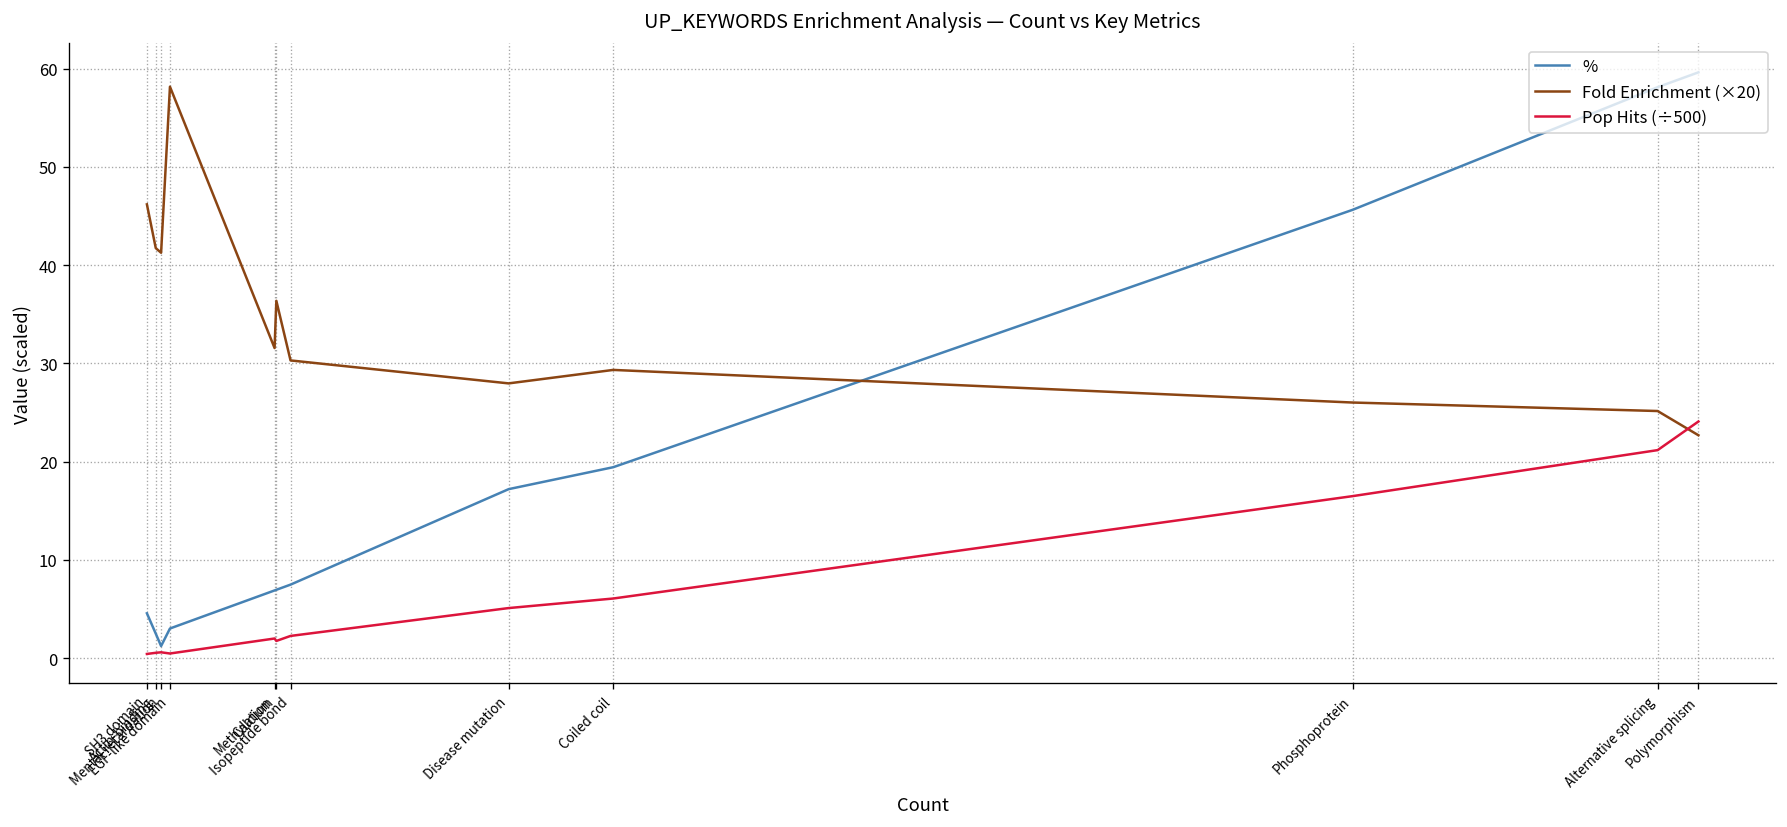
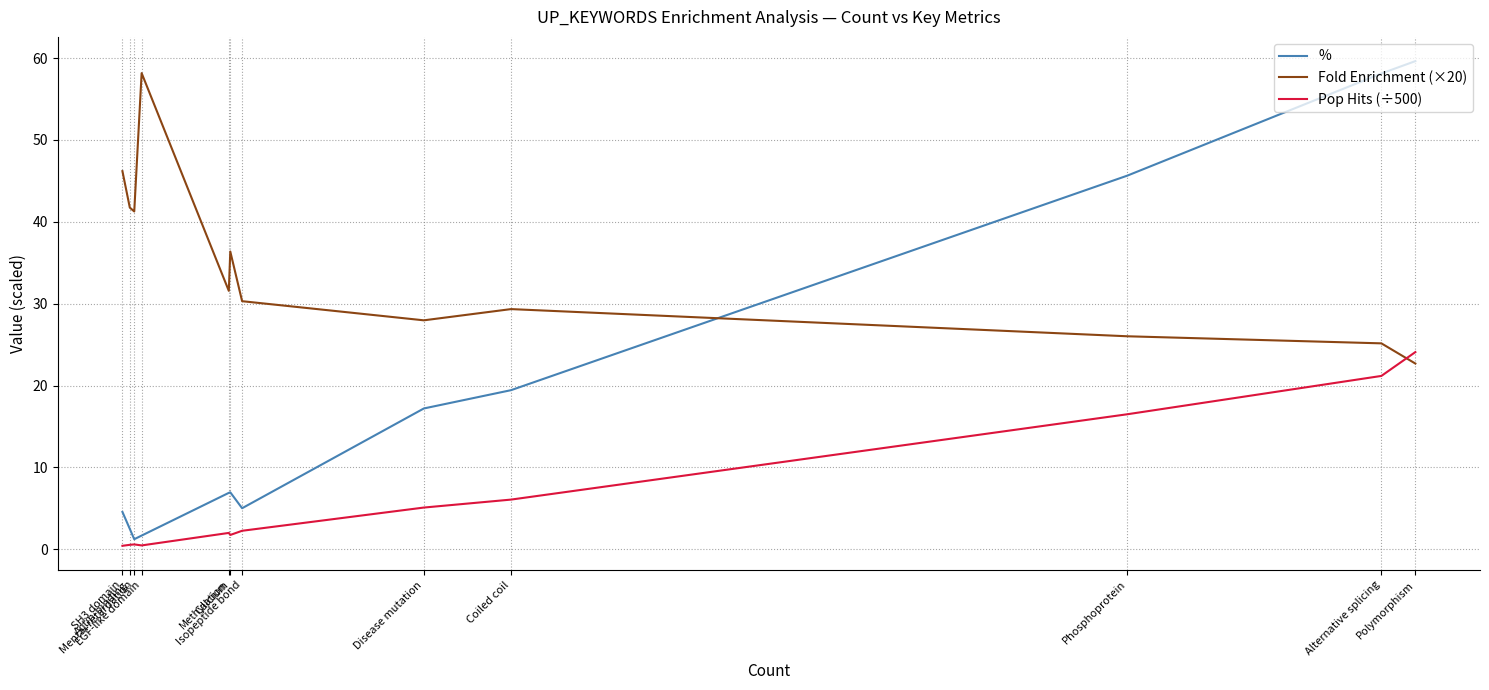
%, EGF-like domain: 3 -> 2
%, Isopeptide bond: 7 -> 5
